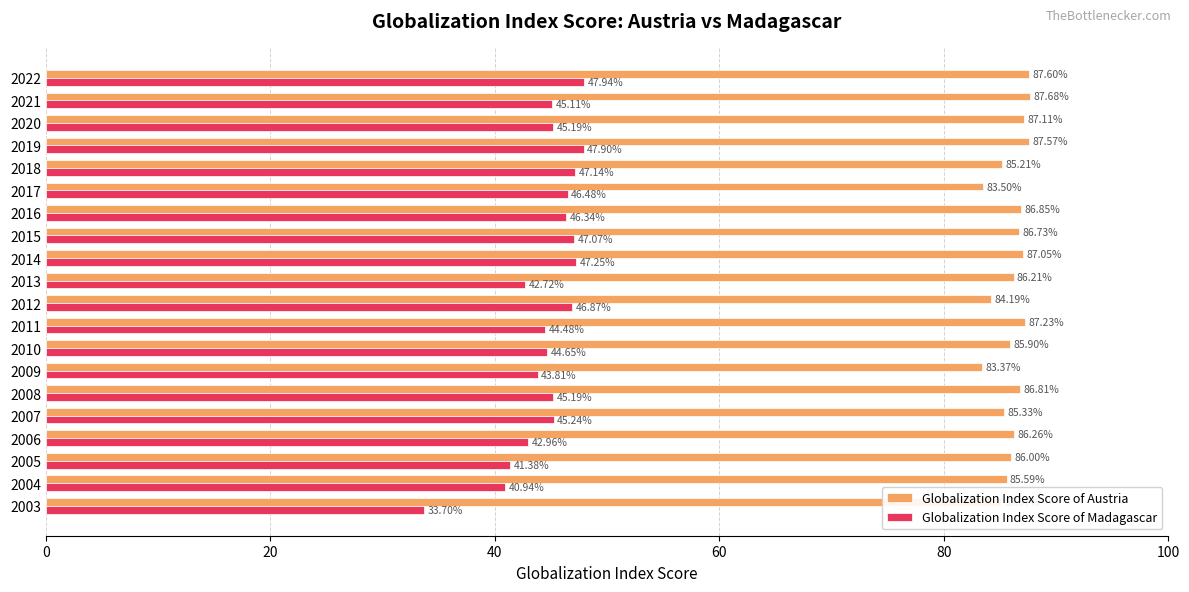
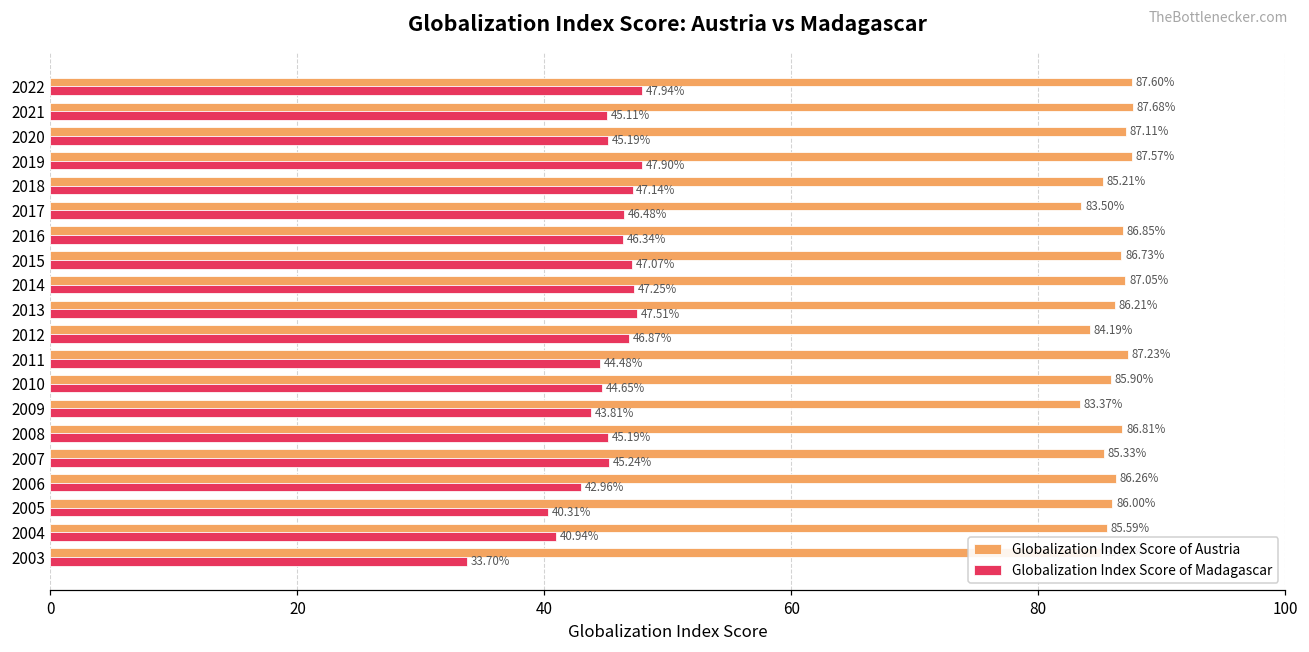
Globalization Index Score of Madagascar, 2013: 42.72% -> 47.51%
Globalization Index Score of Madagascar, 2005: 41.38% -> 40.31%
